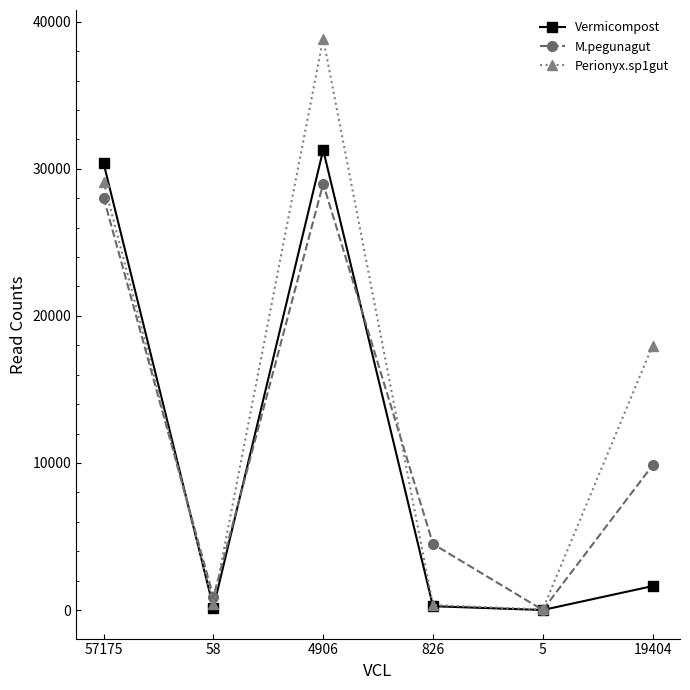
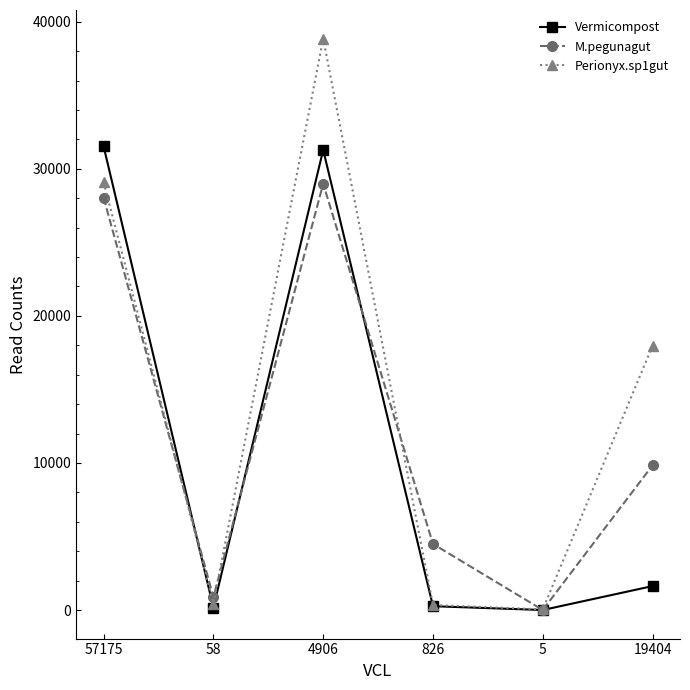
Vermicompost, 57175: 30400 -> 31500
